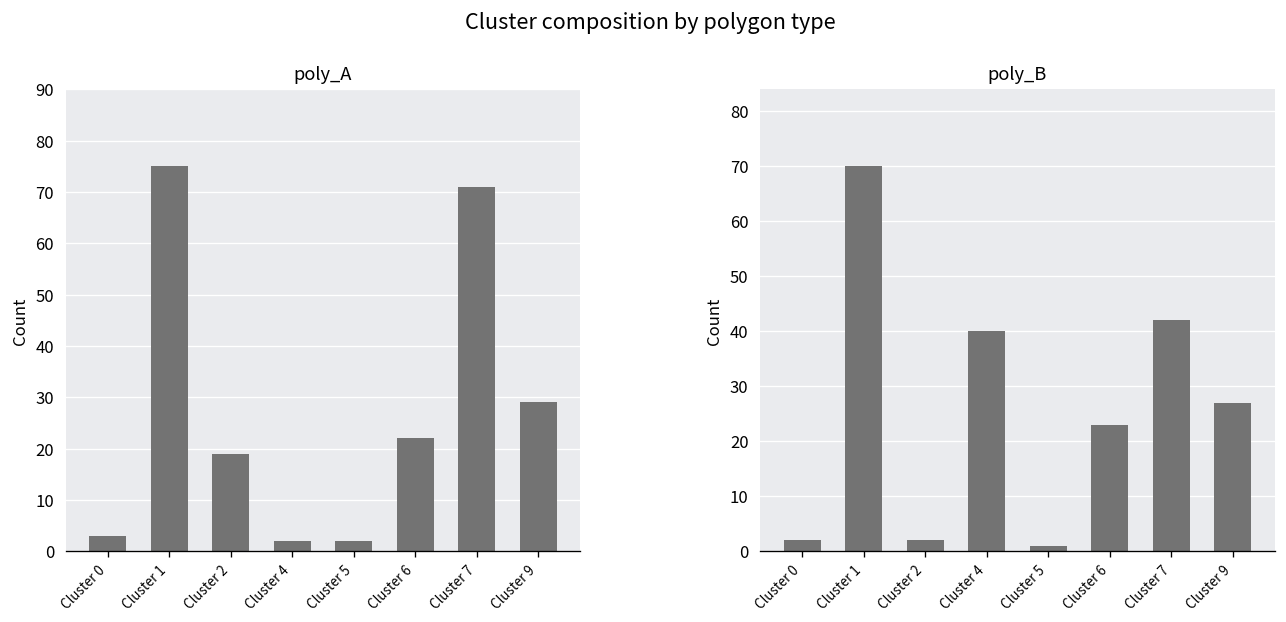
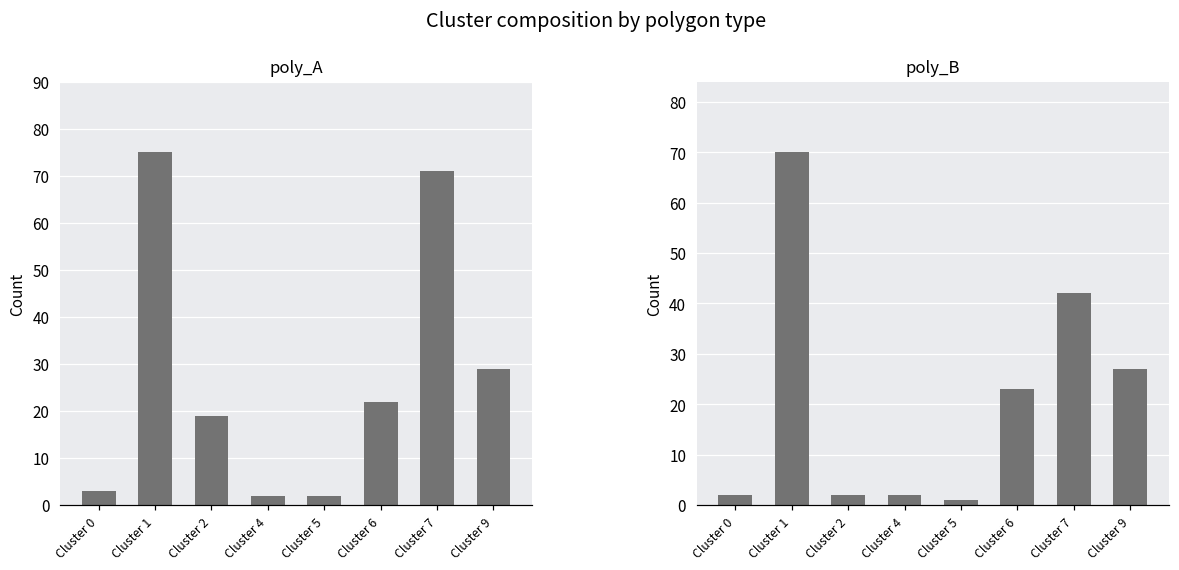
poly_B, Cluster 4: 40 -> 2
